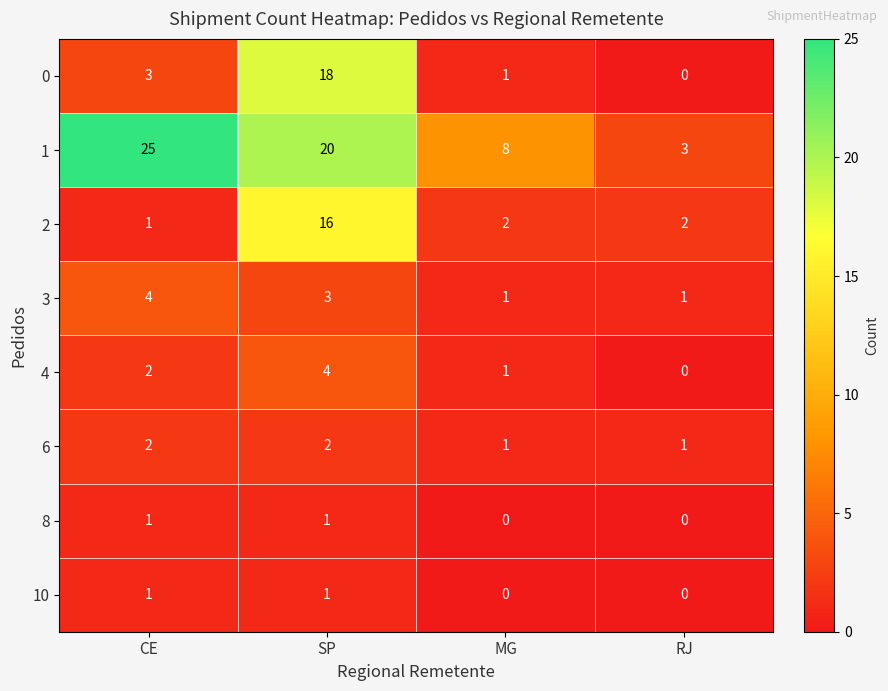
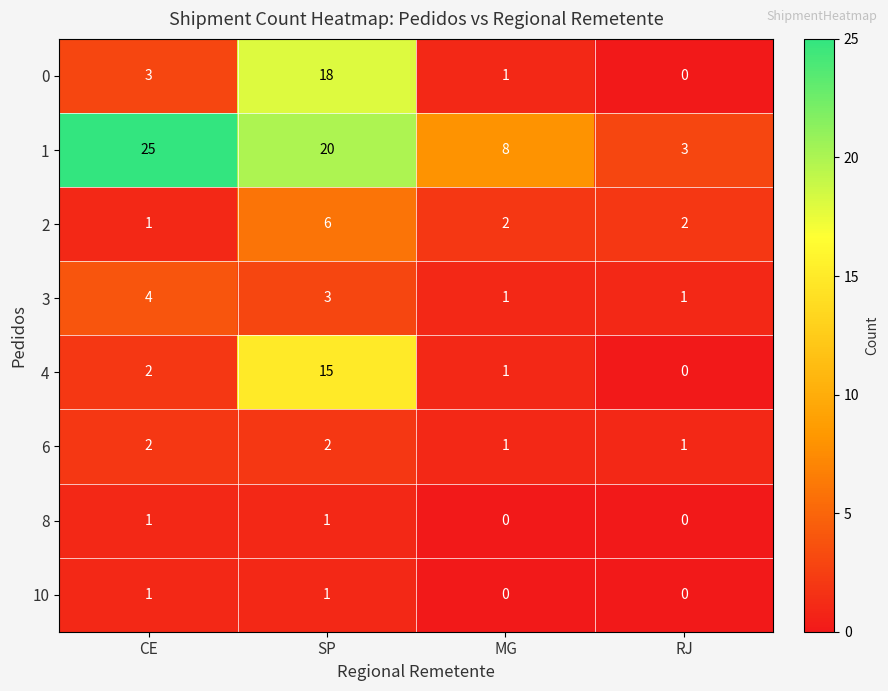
2, SP: 16 -> 6
4, SP: 4 -> 15
